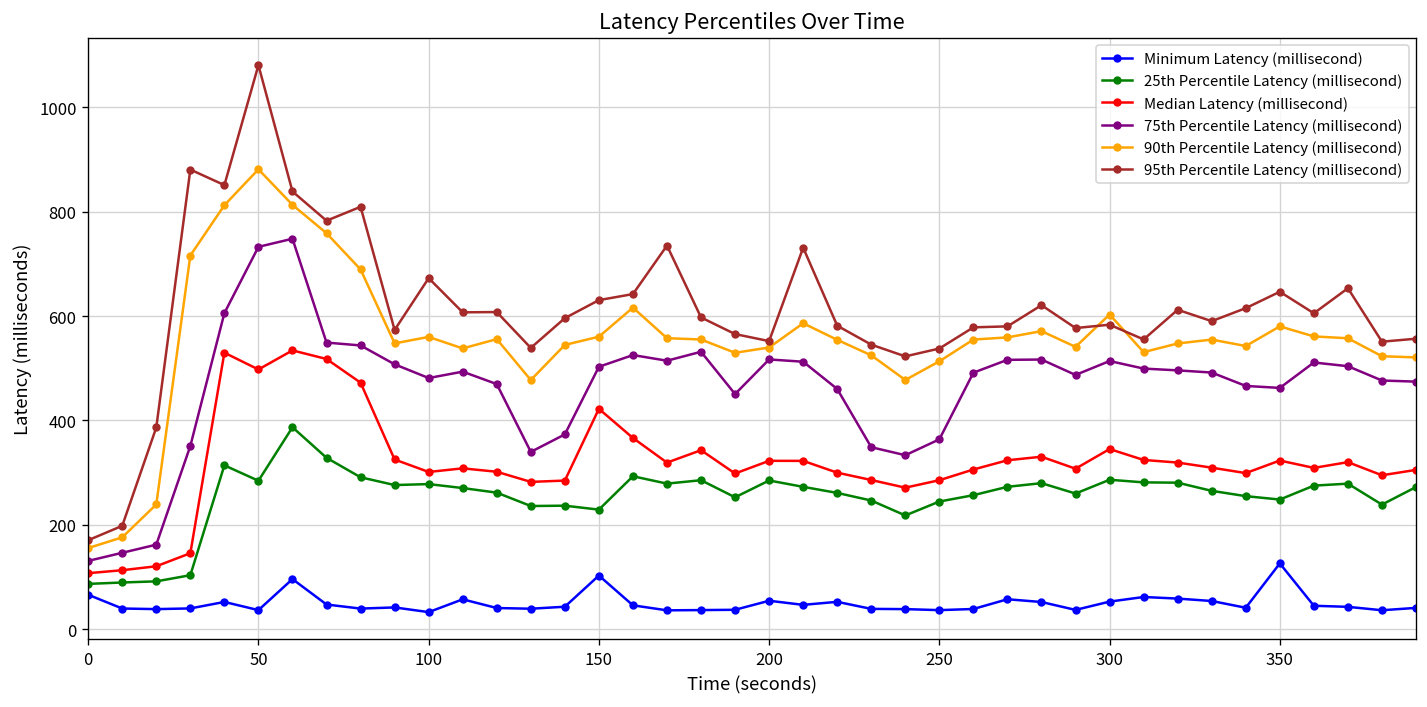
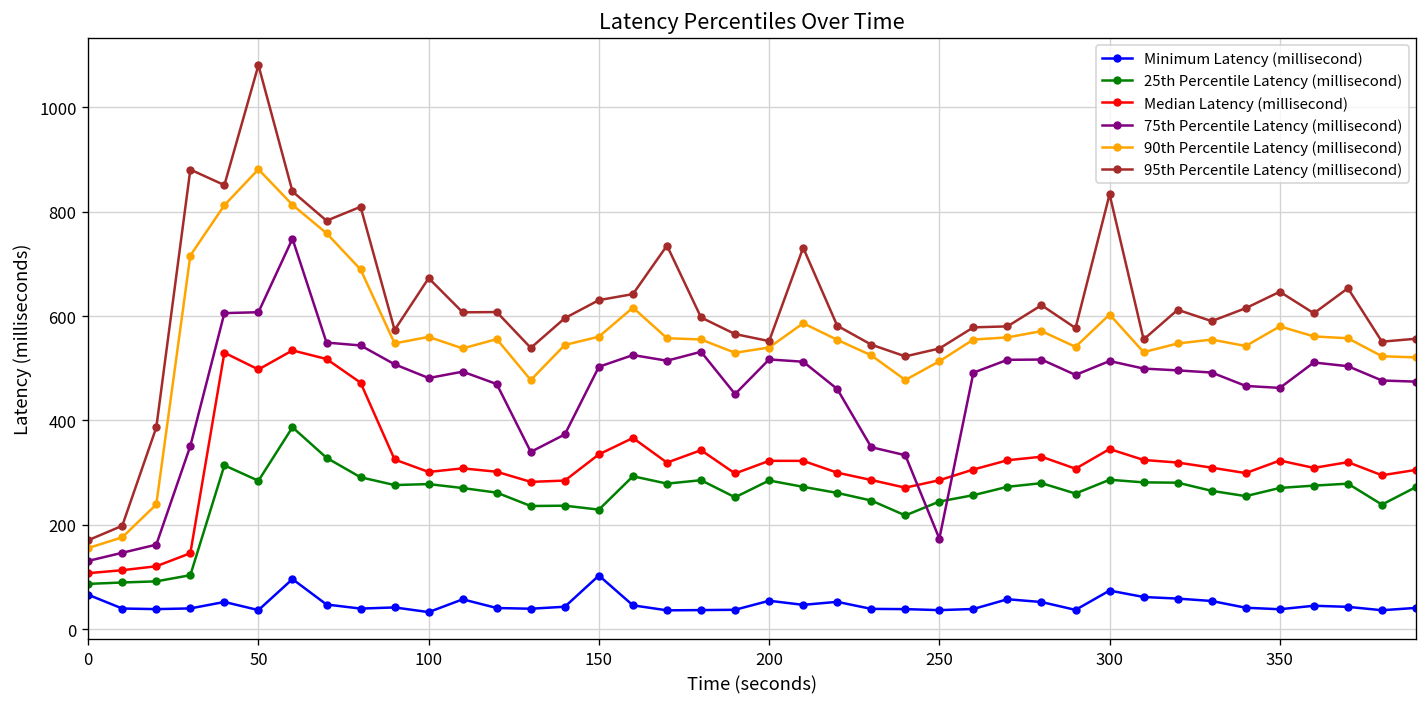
75th Percentile Latency (millisecond), 50: 730 -> 610
Median Latency (millisecond), 150: 420 -> 330
75th Percentile Latency (millisecond), 250: 360 -> 170
Minimum Latency (millisecond), 300: 50 -> 70
95th Percentile Latency (millisecond), 300: 580 -> 830
Minimum Latency (millisecond), 350: 130 -> 40
25th Percentile Latency (millisecond), 350: 250 -> 270
